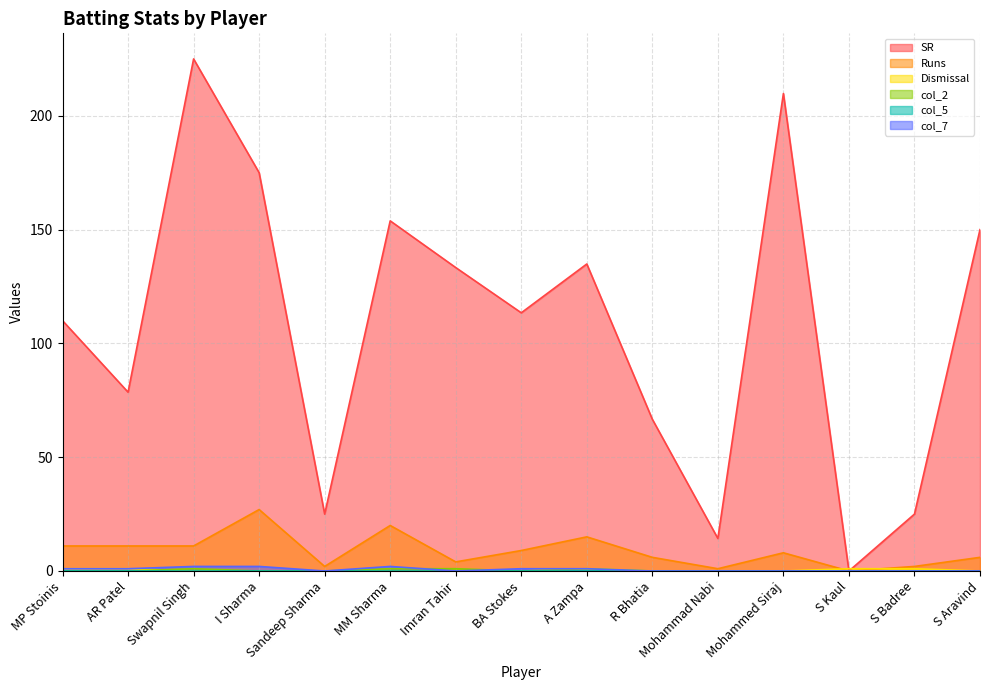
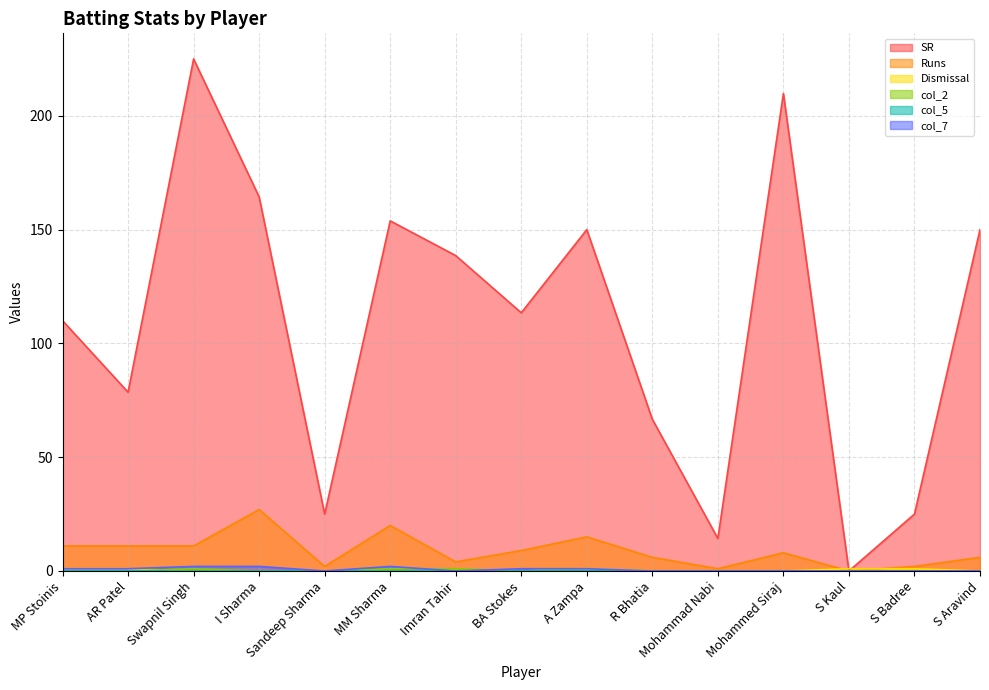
SR, I Sharma: 175 -> 164
SR, Imran Tahir: 133 -> 139
SR, A Zampa: 135 -> 150
